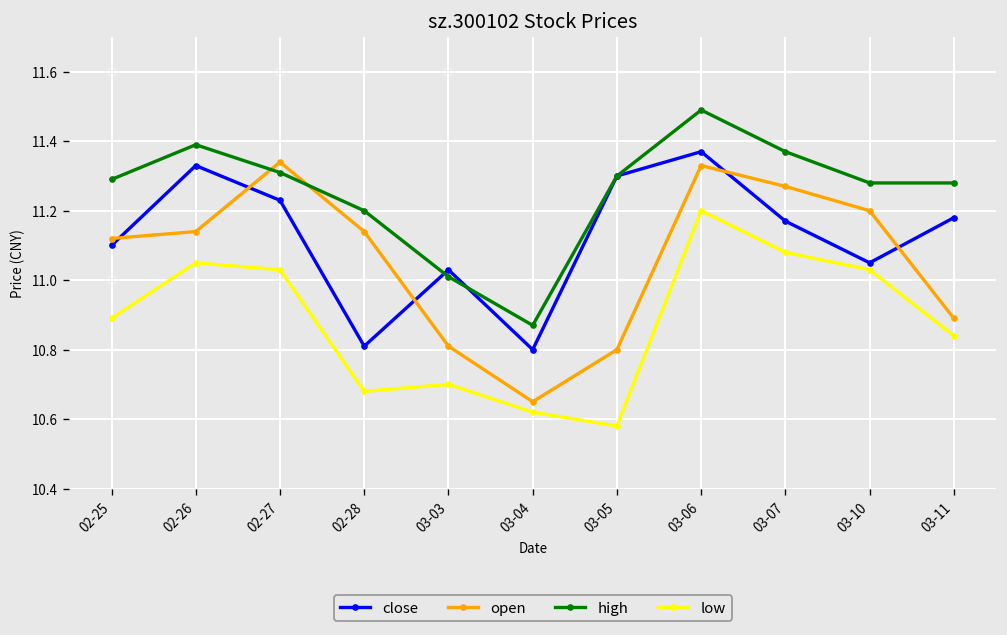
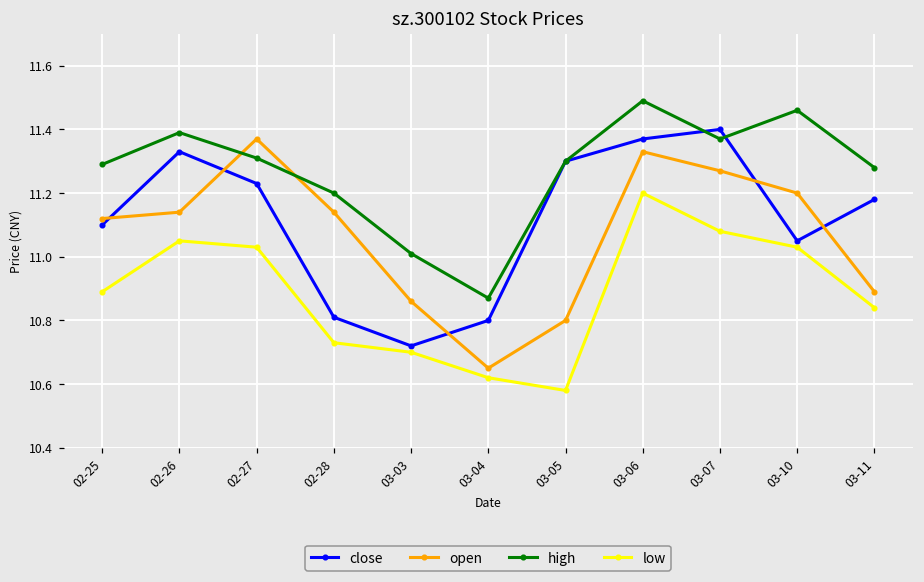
open, 02-27: 11.34 -> 11.37
low, 02-28: 10.68 -> 10.73
close, 03-03: 11.03 -> 10.72
open, 03-03: 10.81 -> 10.86
close, 03-07: 11.17 -> 11.40
high, 03-10: 11.28 -> 11.46
